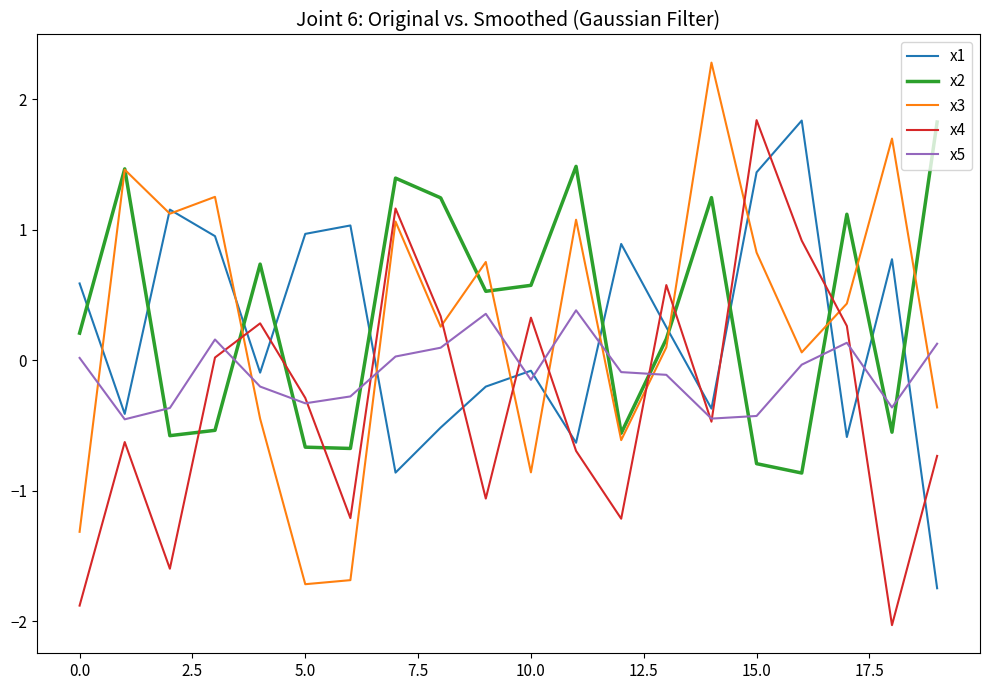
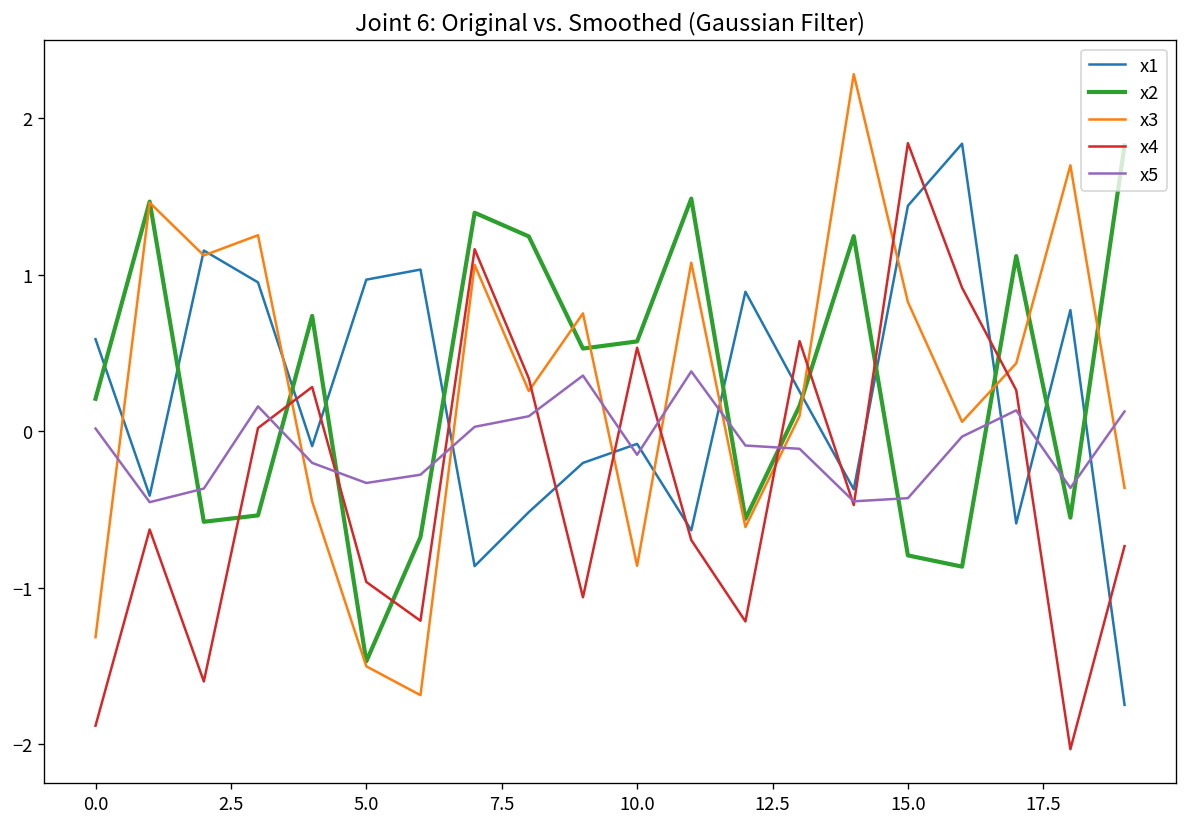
x2, 5.0: -0.67 -> -1.47
x3, 5.0: -1.72 -> -1.50
x4, 5.0: -0.29 -> -0.96
x4, 10.0: 0.33 -> 0.53
